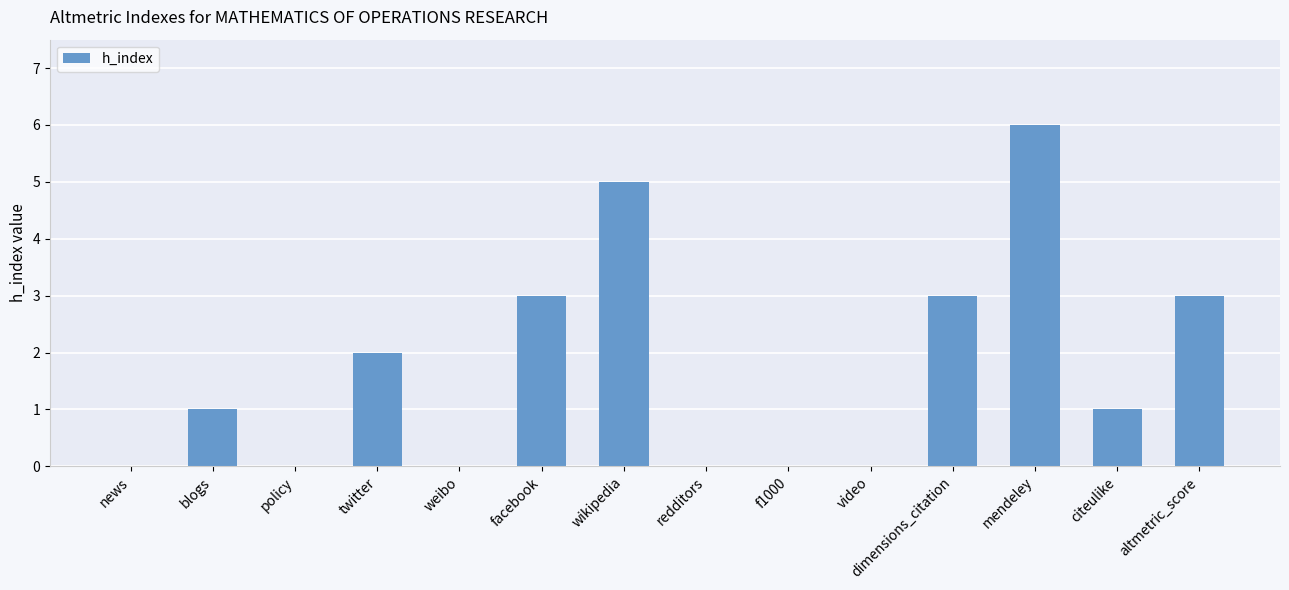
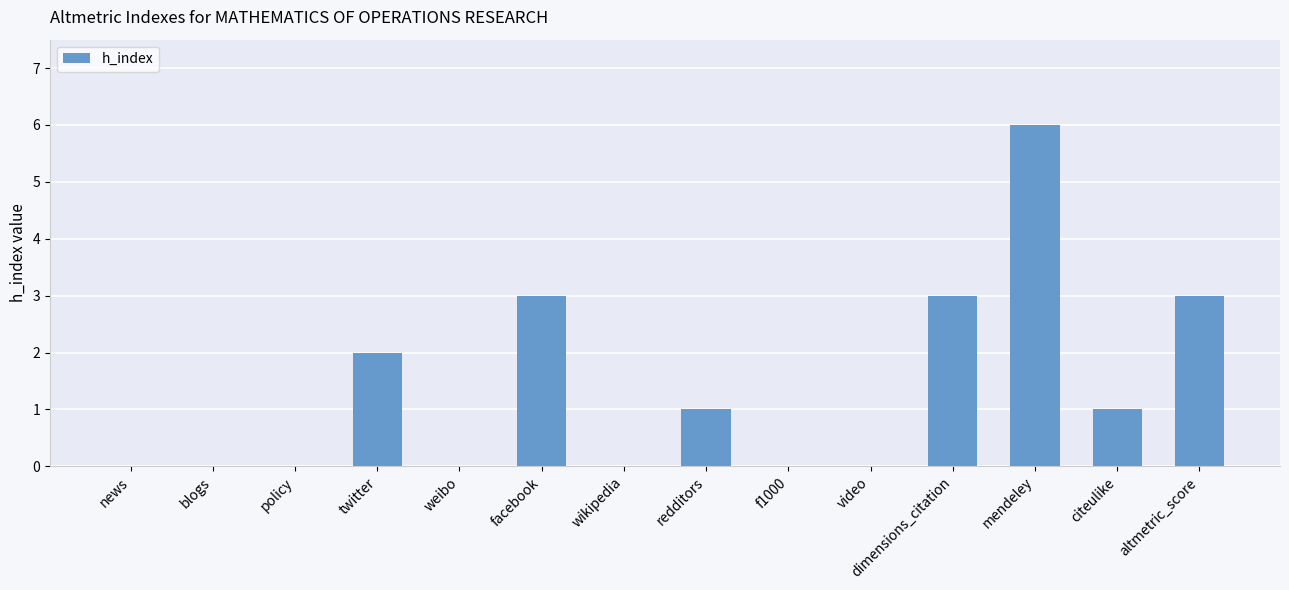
blogs: 1 -> 0
wikipedia: 5 -> 0
redditors: 0 -> 1
